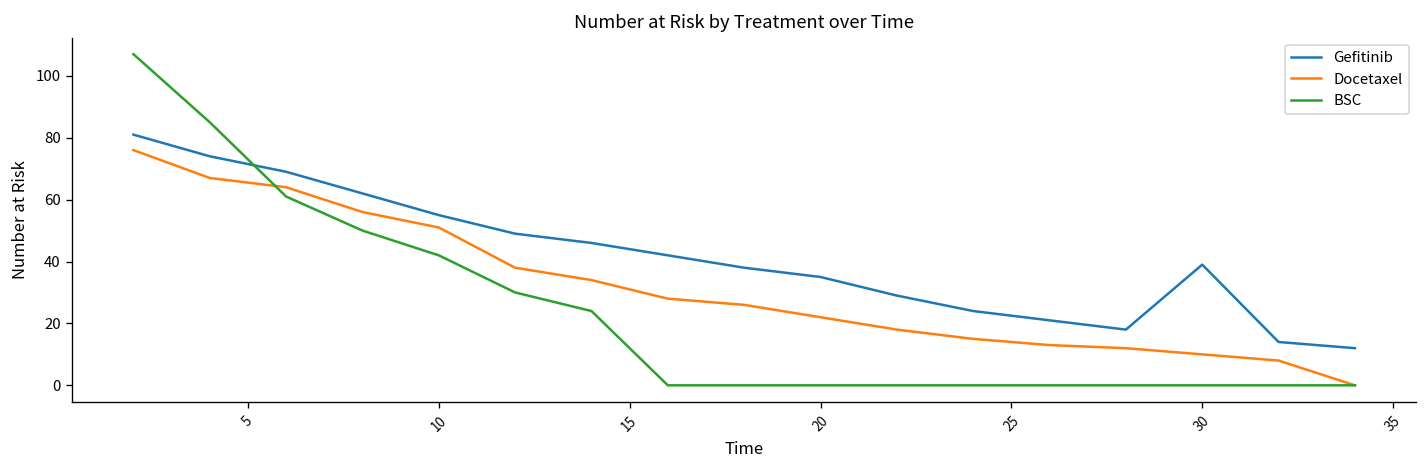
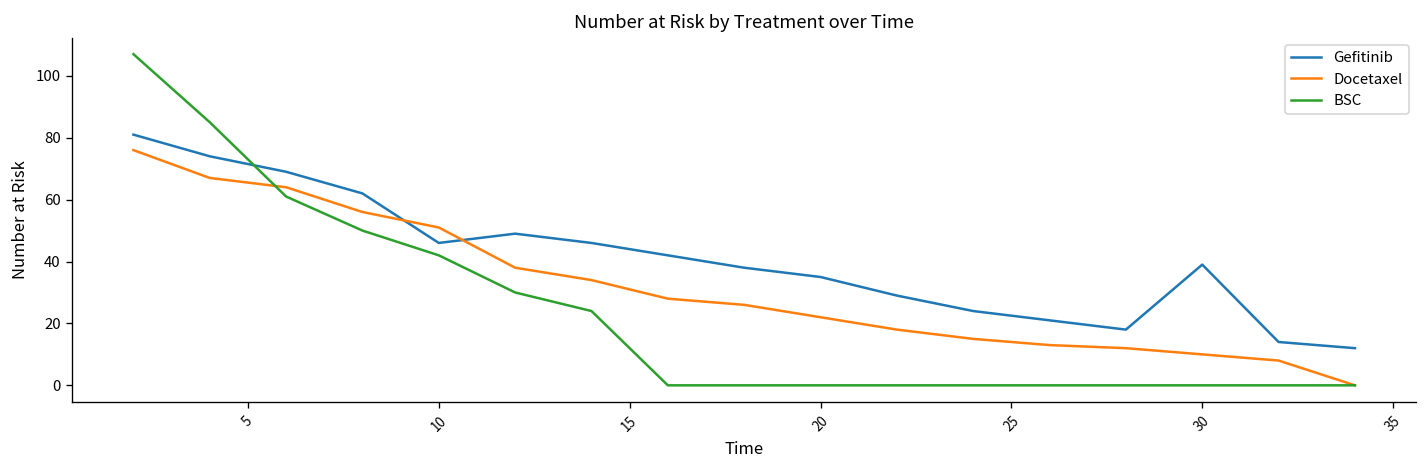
Gefitinib, 10: 55 -> 46
